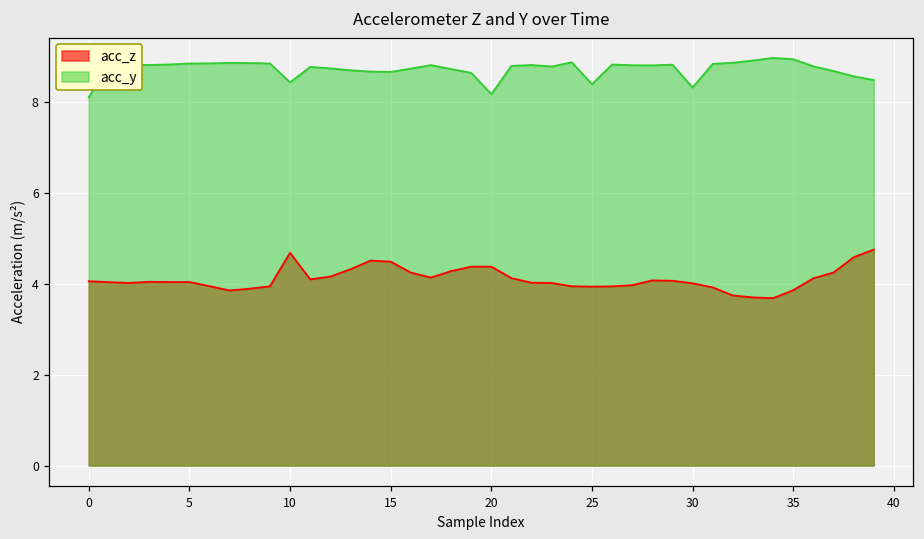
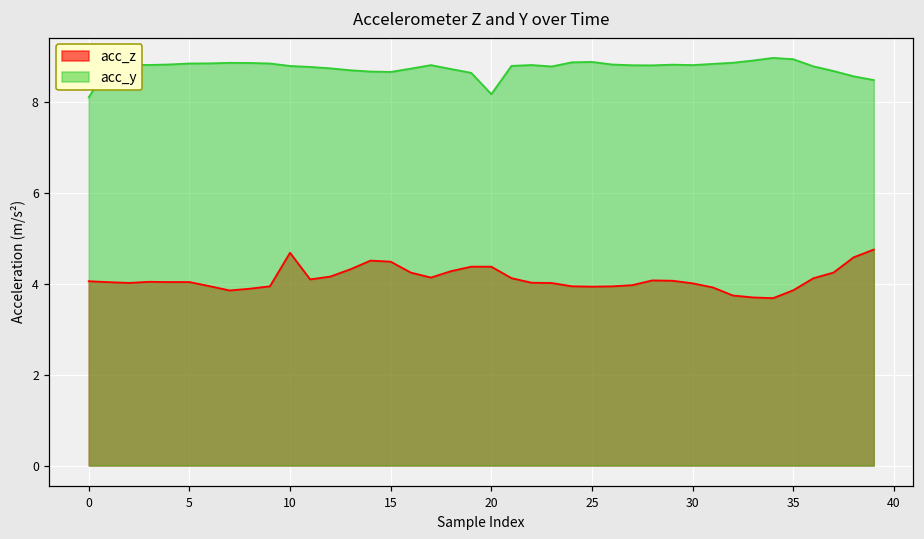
acc_y, 10: 8.4 -> 8.8
acc_y, 25: 8.4 -> 8.9
acc_y, 30: 8.3 -> 8.8
